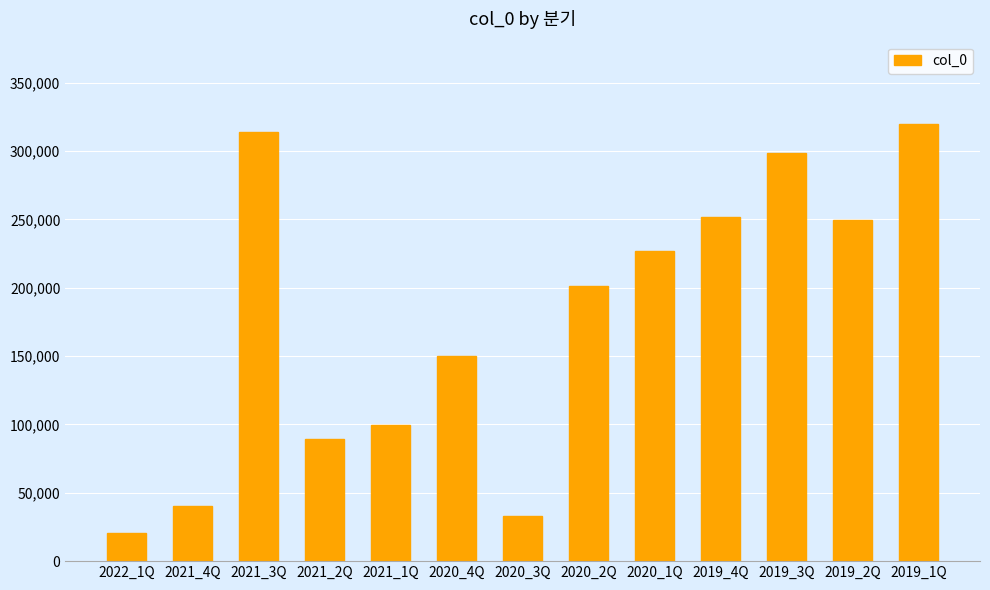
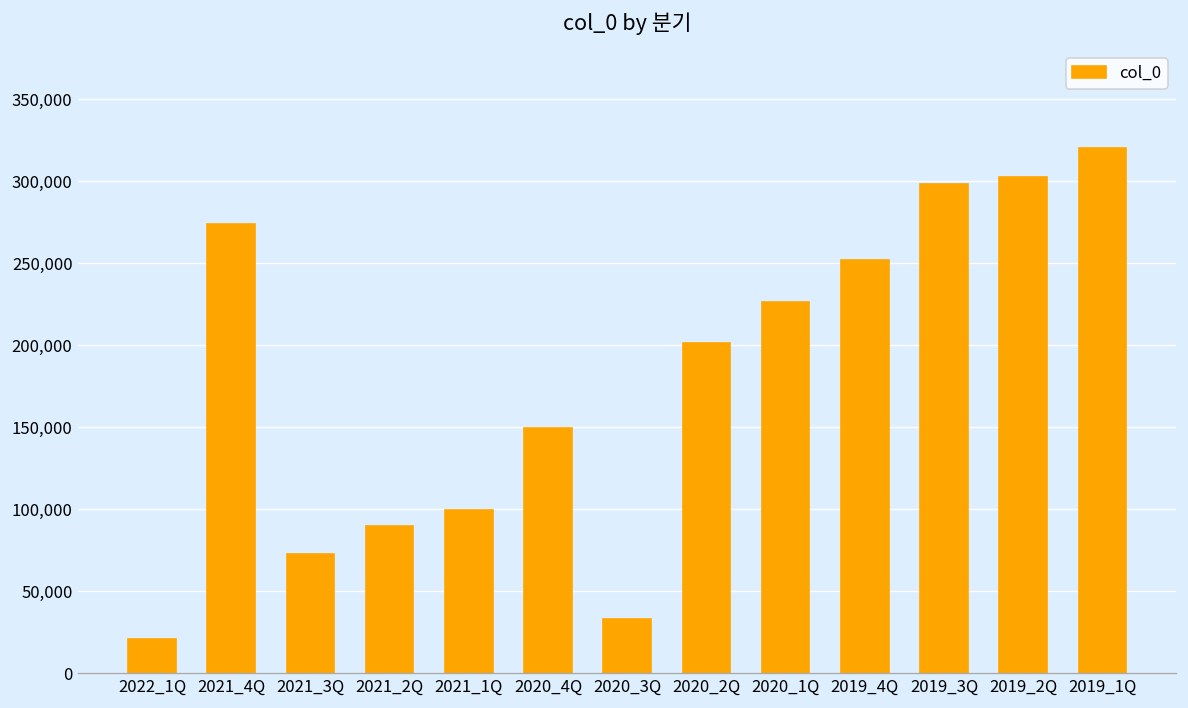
2021_4Q: 40,000 -> 274,000
2021_3Q: 314,000 -> 73,000
2019_2Q: 249,000 -> 303,000
